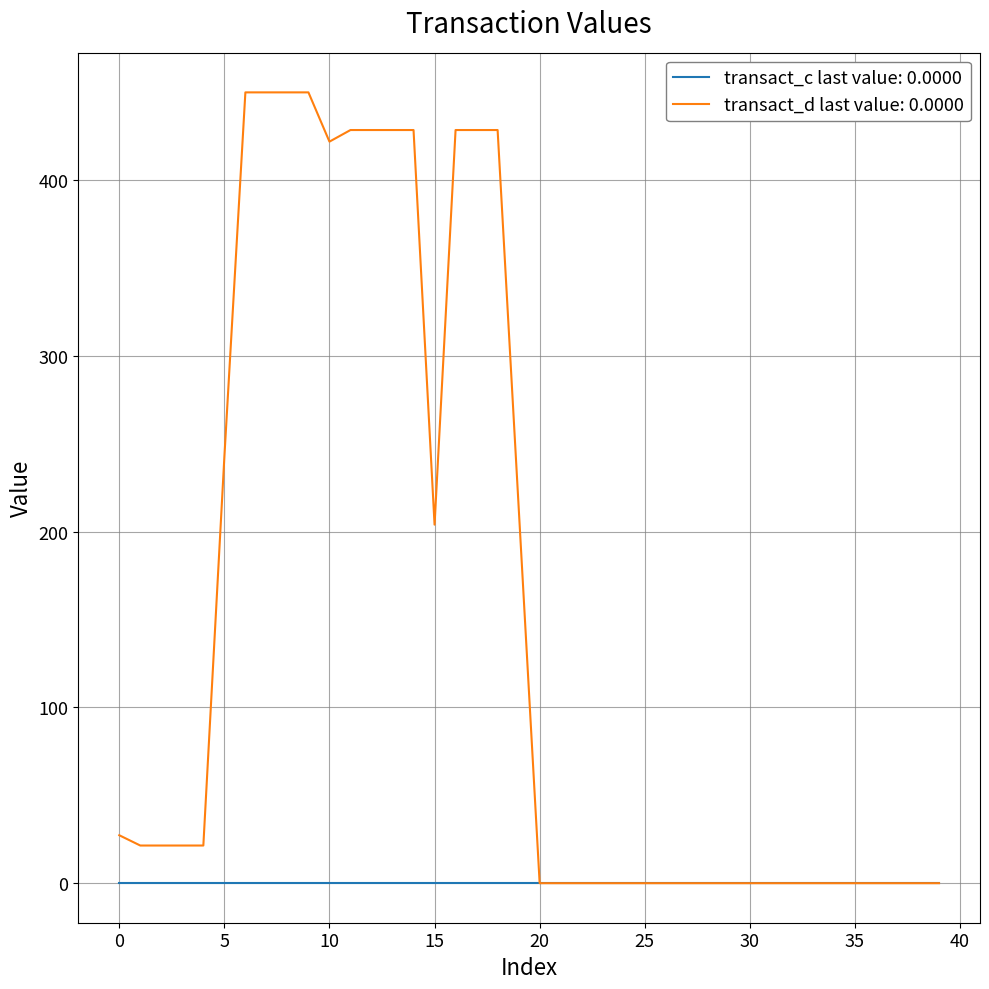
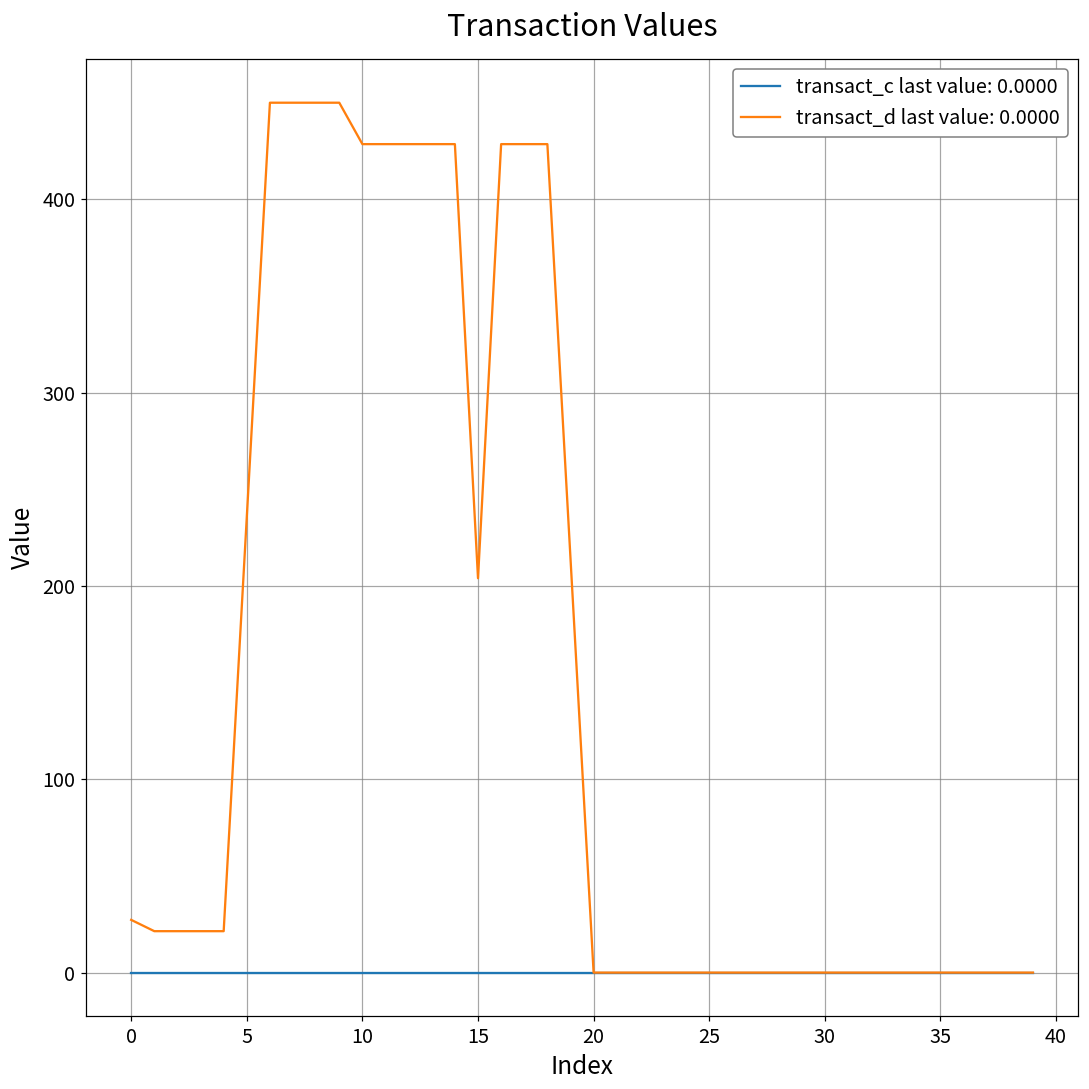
transact_d last value: 0.0000, 5: 242 -> 236
transact_d last value: 0.0000, 10: 422 -> 429
